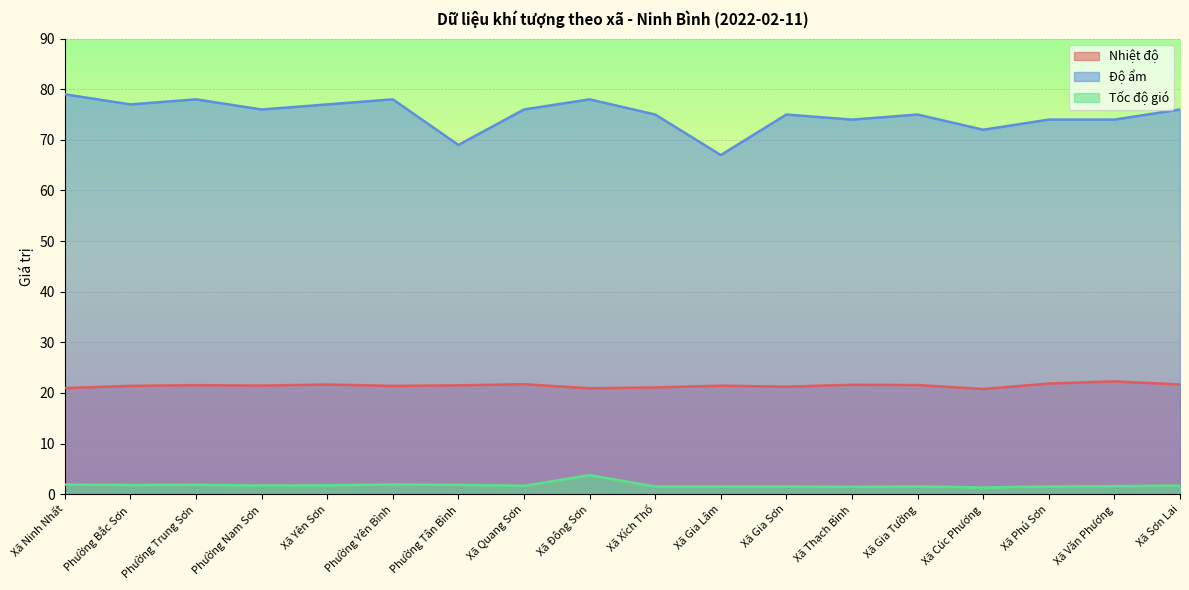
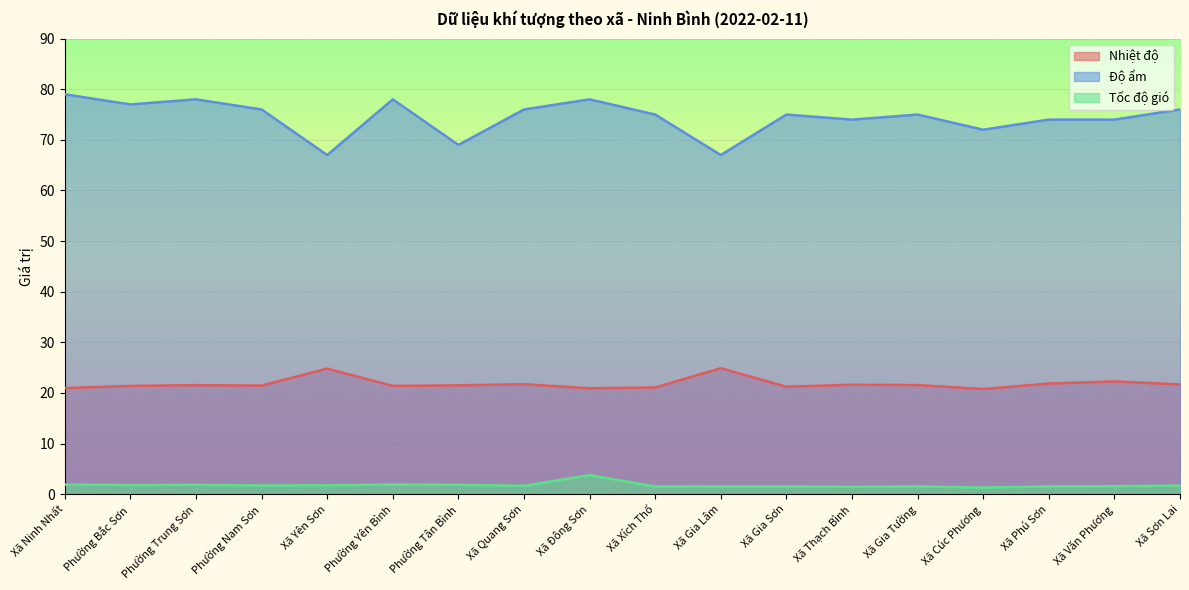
Nhiệt độ, Xã Yên Sơn: 22 -> 25
Độ ẩm, Xã Yên Sơn: 77 -> 67
Nhiệt độ, Xã Gia Lâm: 21 -> 25
